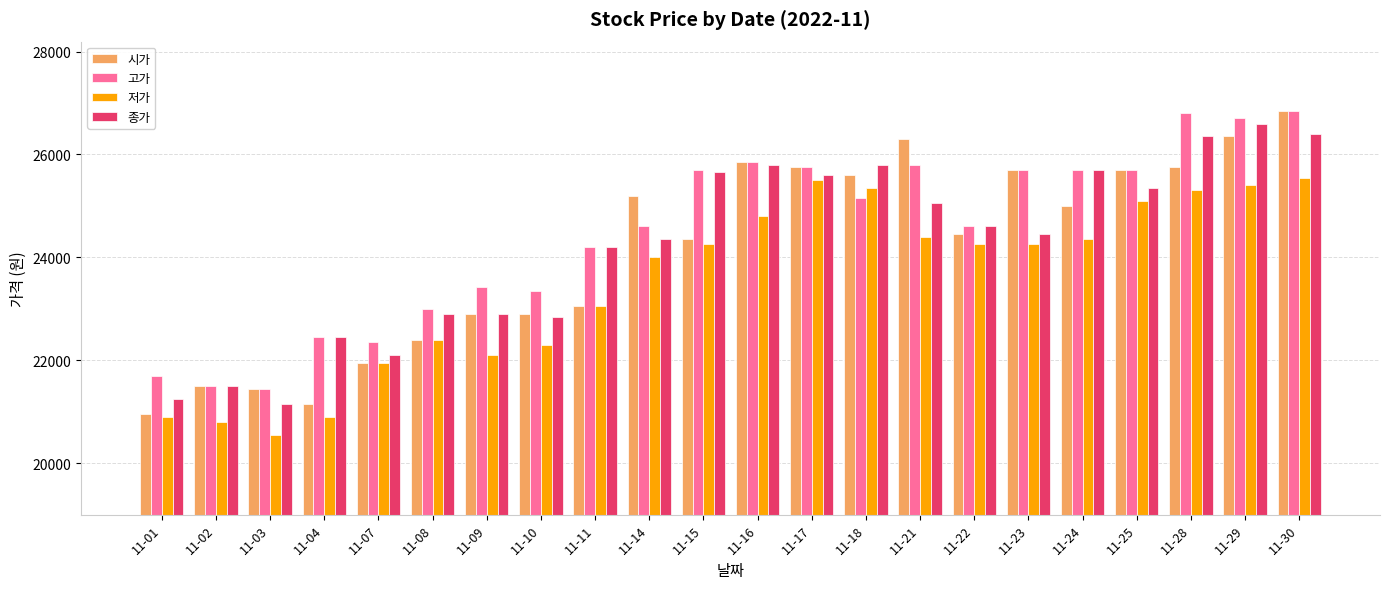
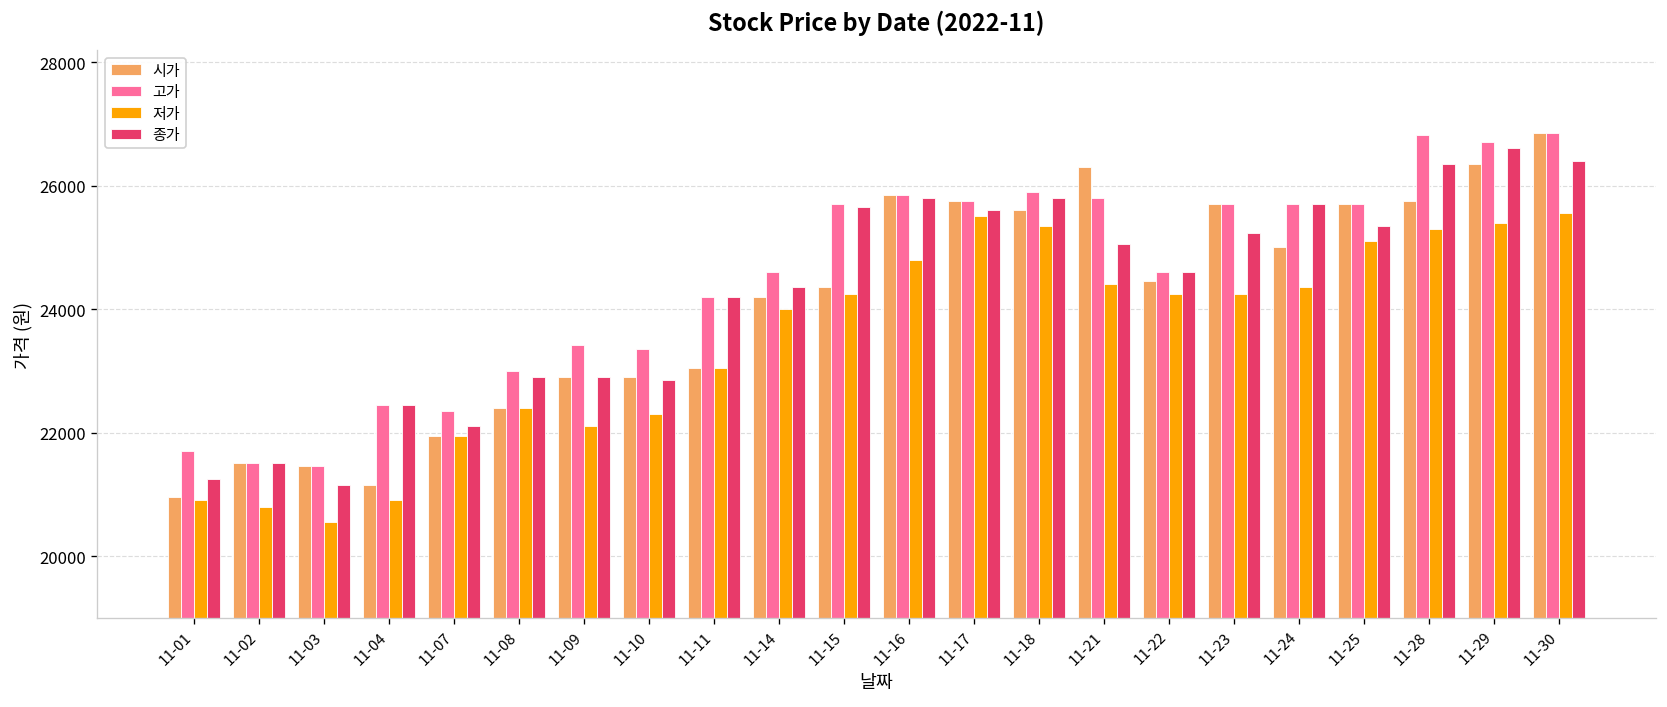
시가, 11-14: 25200 -> 24200
고가, 11-18: 25200 -> 25900
종가, 11-23: 24500 -> 25200
